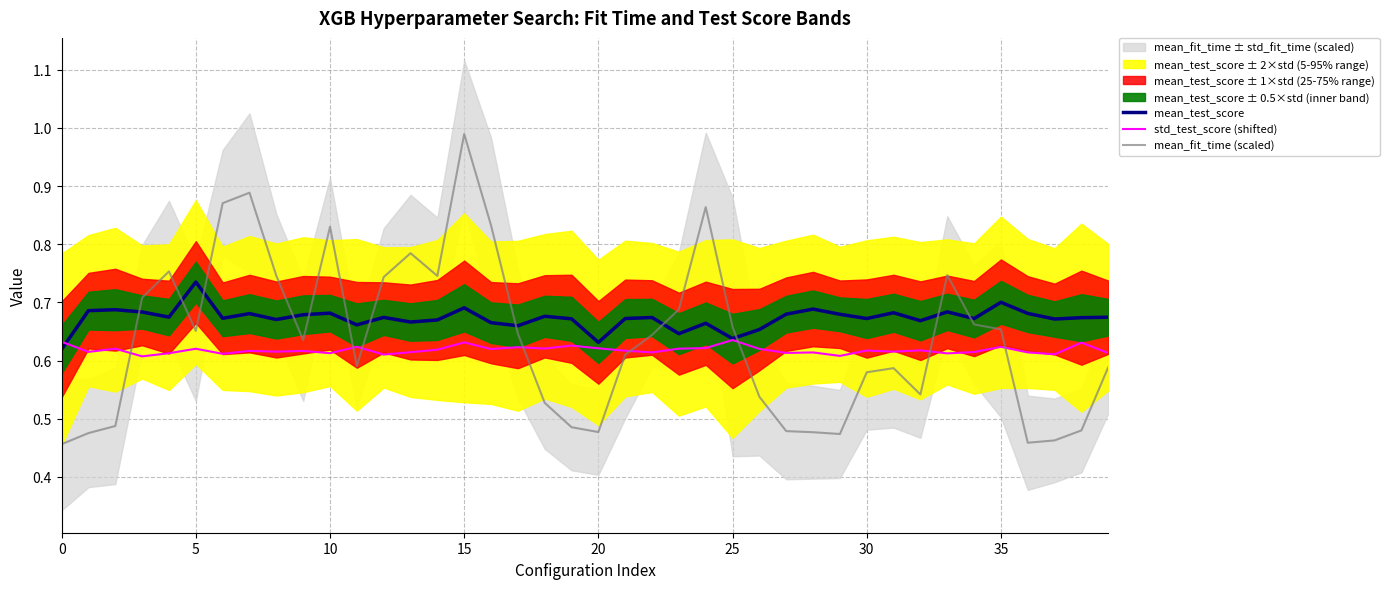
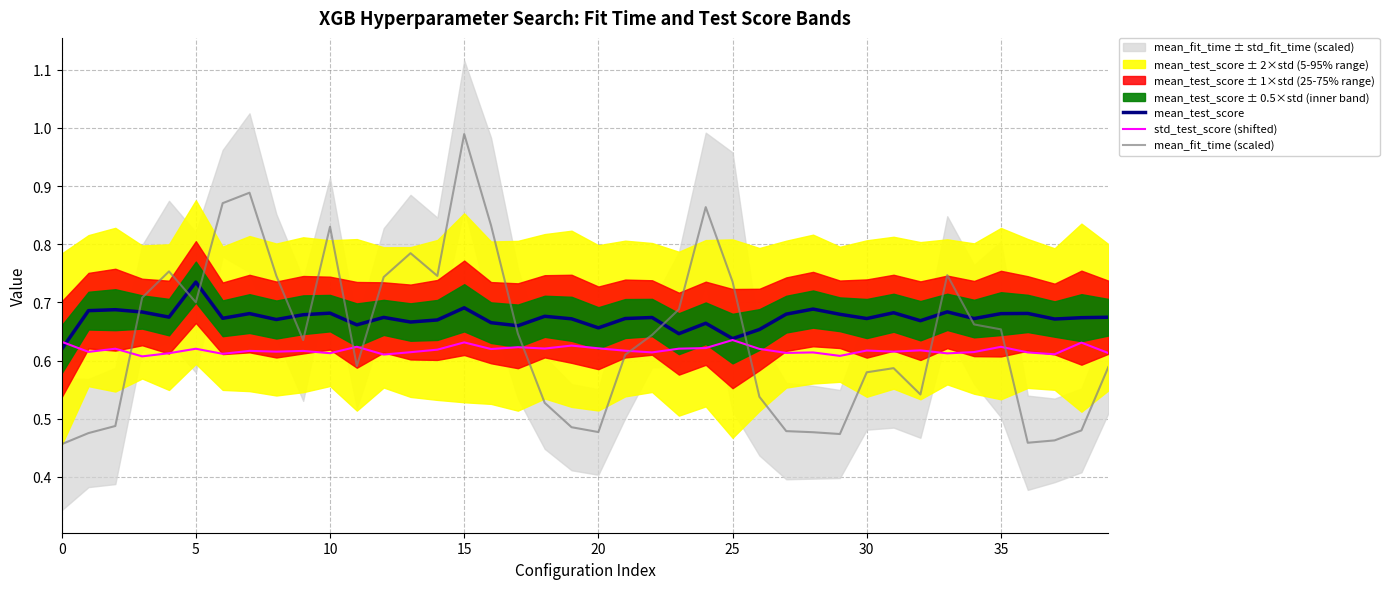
mean_fit_time (scaled), 5: 0.65 -> 0.70
mean_test_score, 20: 0.63 -> 0.66
mean_fit_time (scaled), 25: 0.66 -> 0.74
mean_test_score, 35: 0.70 -> 0.68
